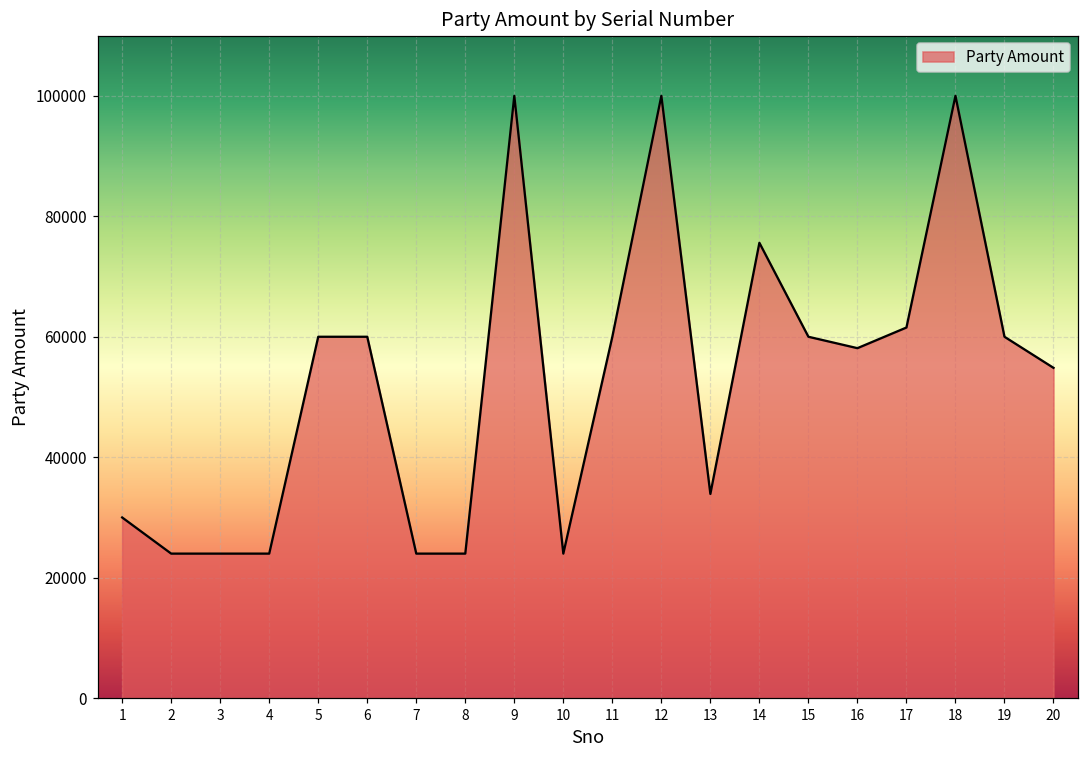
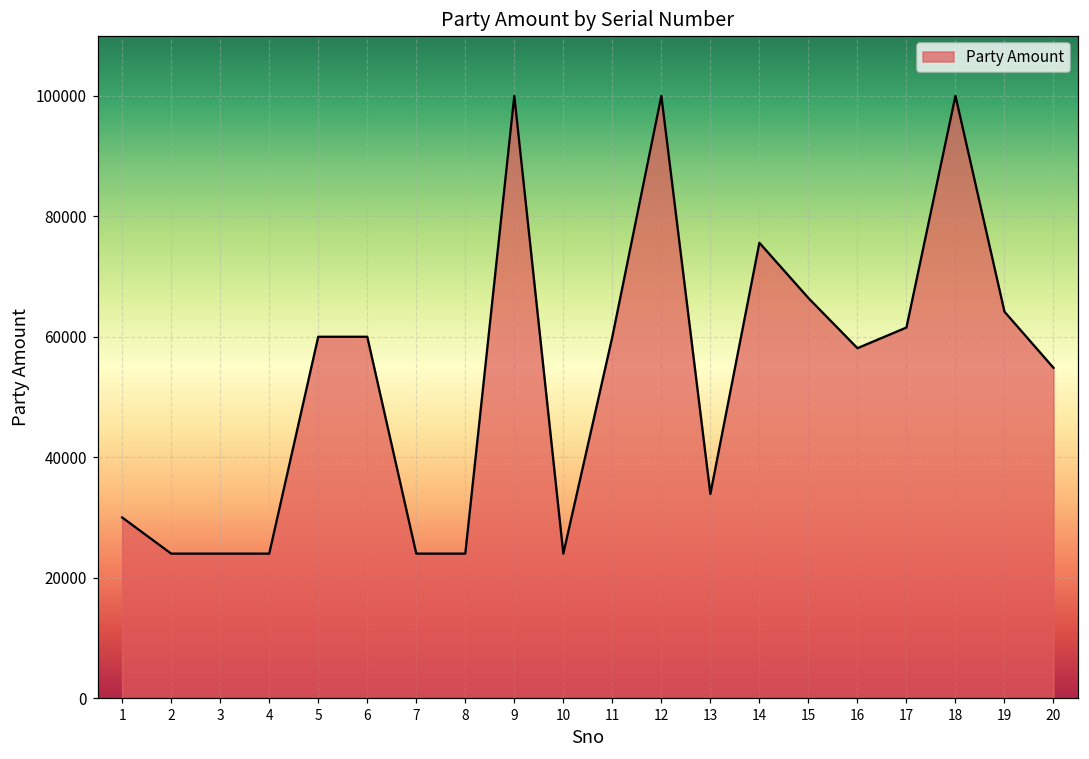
15: 60000 -> 66000
19: 60000 -> 64000
